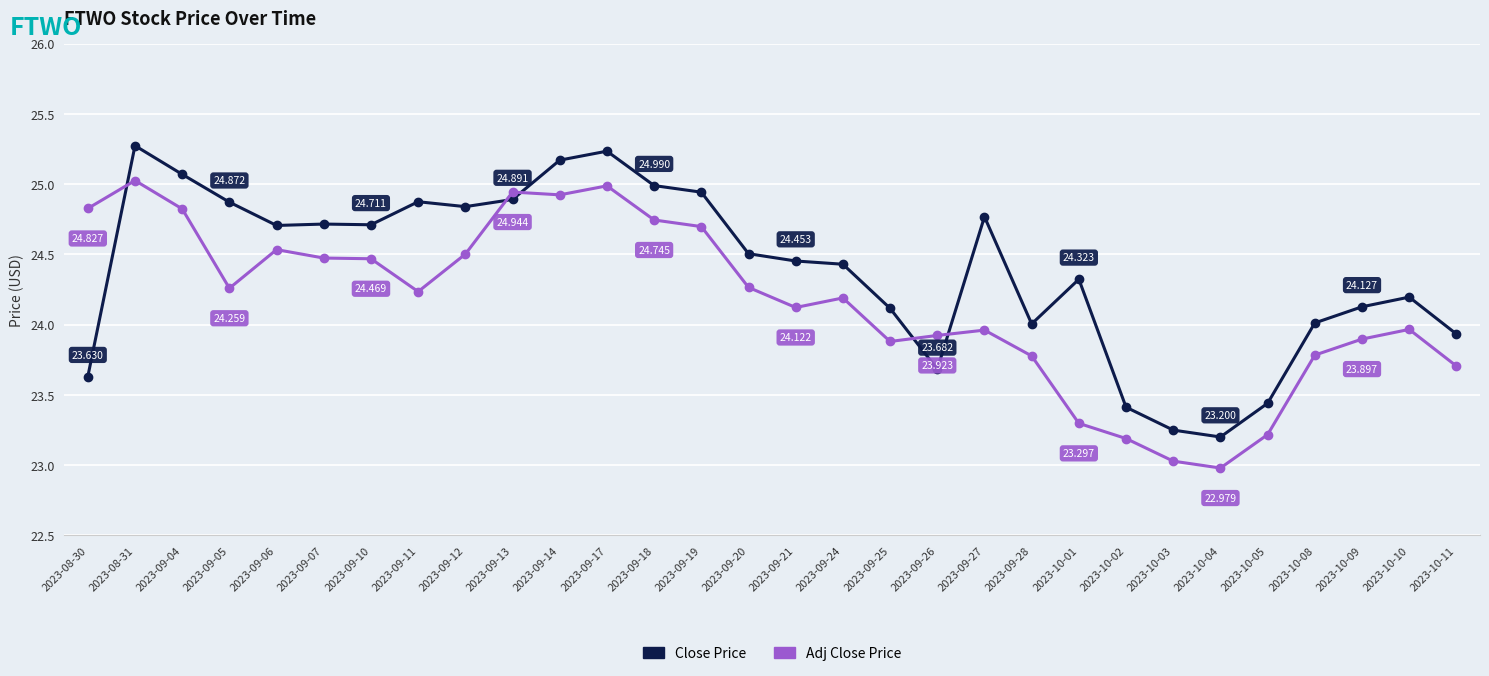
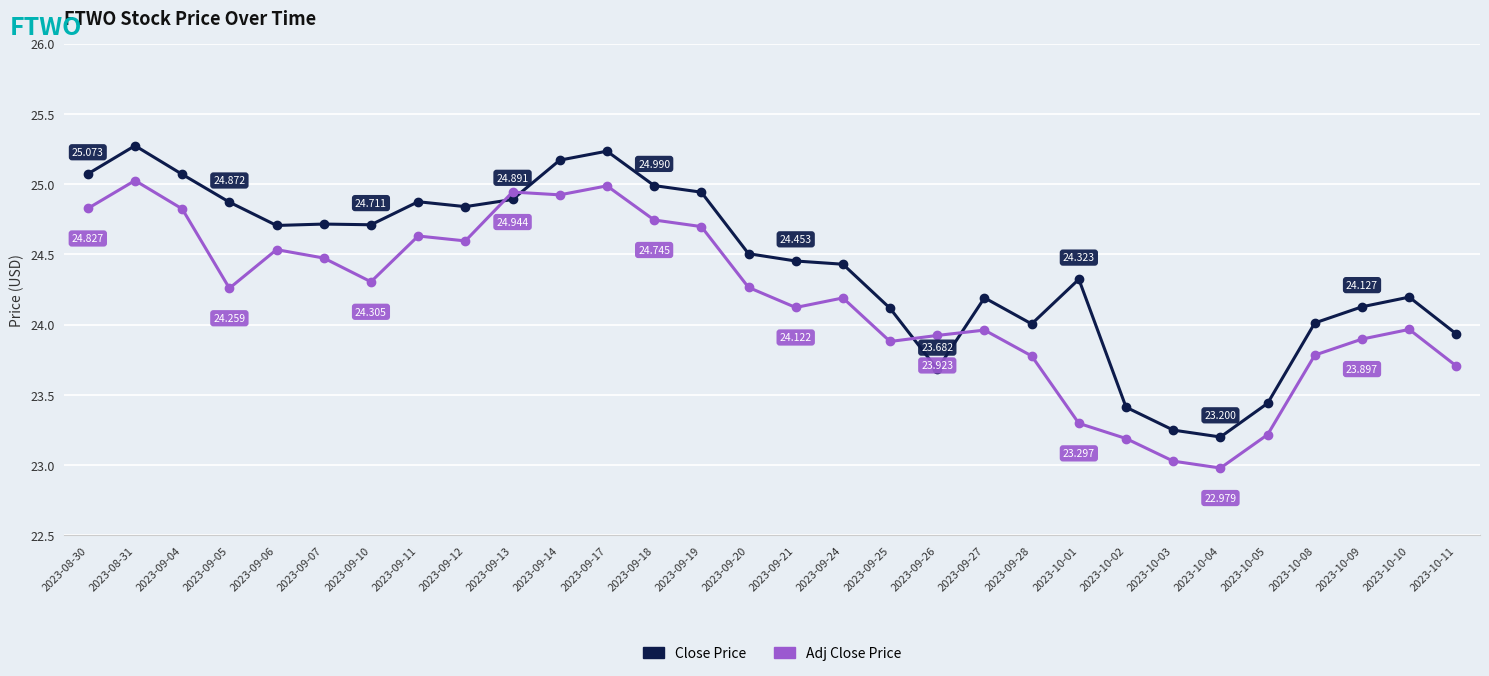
Close Price, 2023-08-30: 23.630 -> 25.073
Adj Close Price, 2023-09-10: 24.469 -> 24.305
Adj Close Price, 2023-09-11: 24.24 -> 24.63
Adj Close Price, 2023-09-12: 24.50 -> 24.60
Close Price, 2023-09-27: 24.77 -> 24.19
